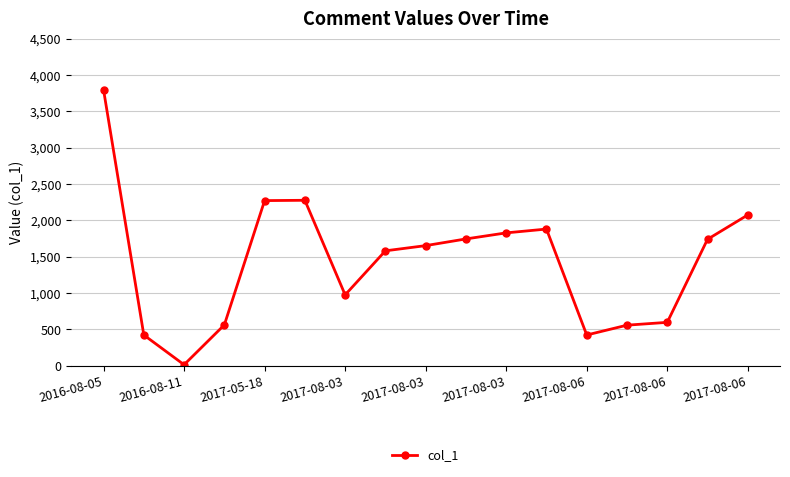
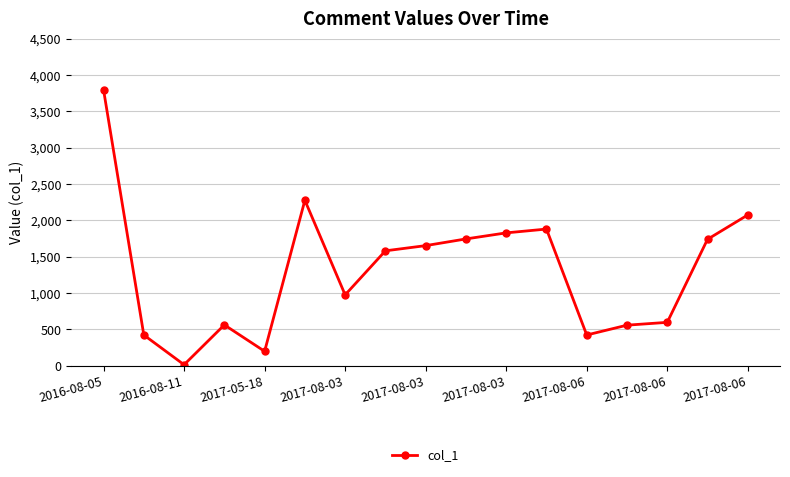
2017-05-18: 2,300 -> 200
